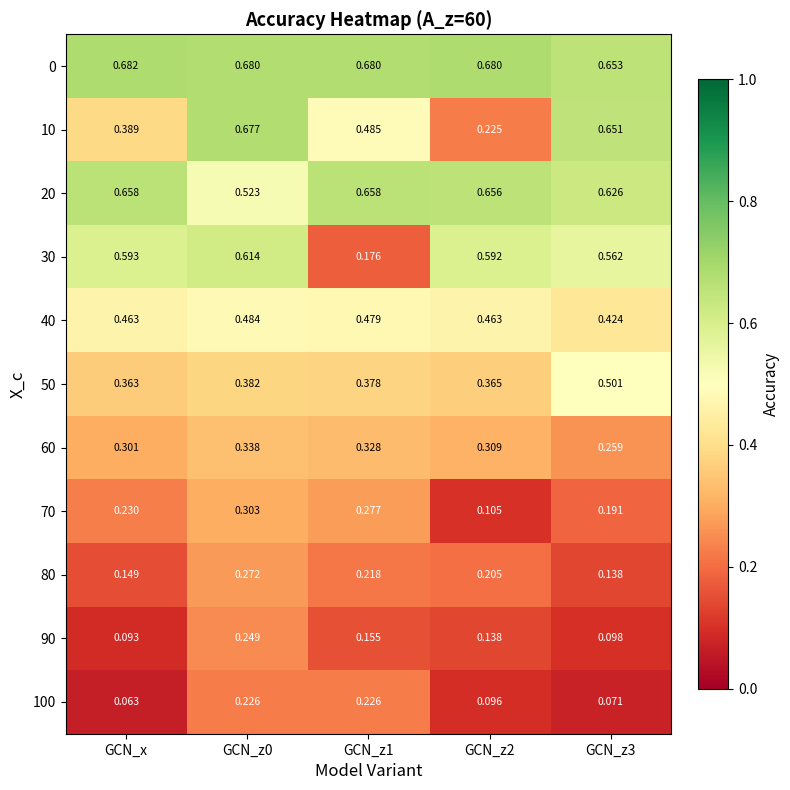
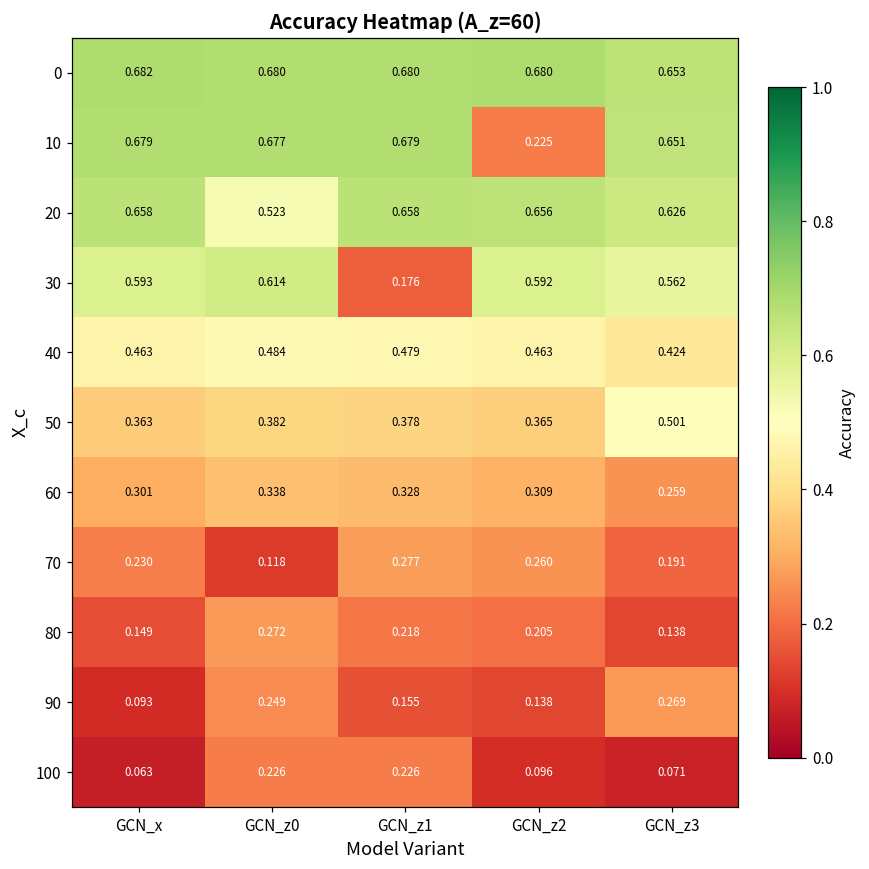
10, GCN_x: 0.389 -> 0.679
10, GCN_z1: 0.485 -> 0.679
70, GCN_z0: 0.303 -> 0.118
70, GCN_z2: 0.105 -> 0.260
90, GCN_z3: 0.098 -> 0.269
